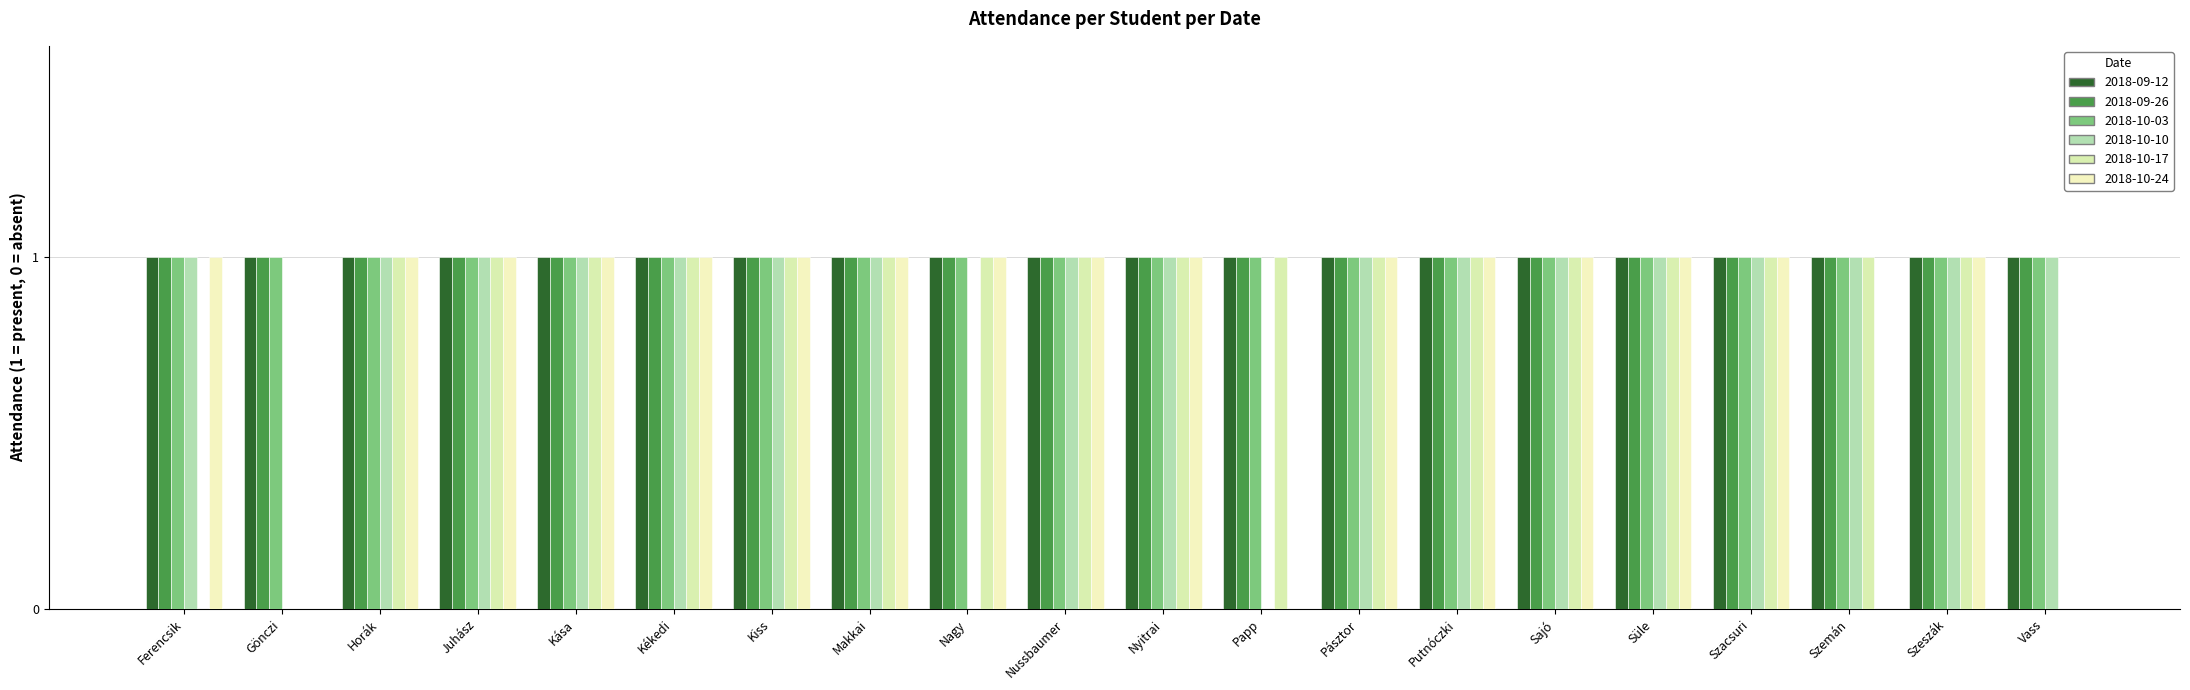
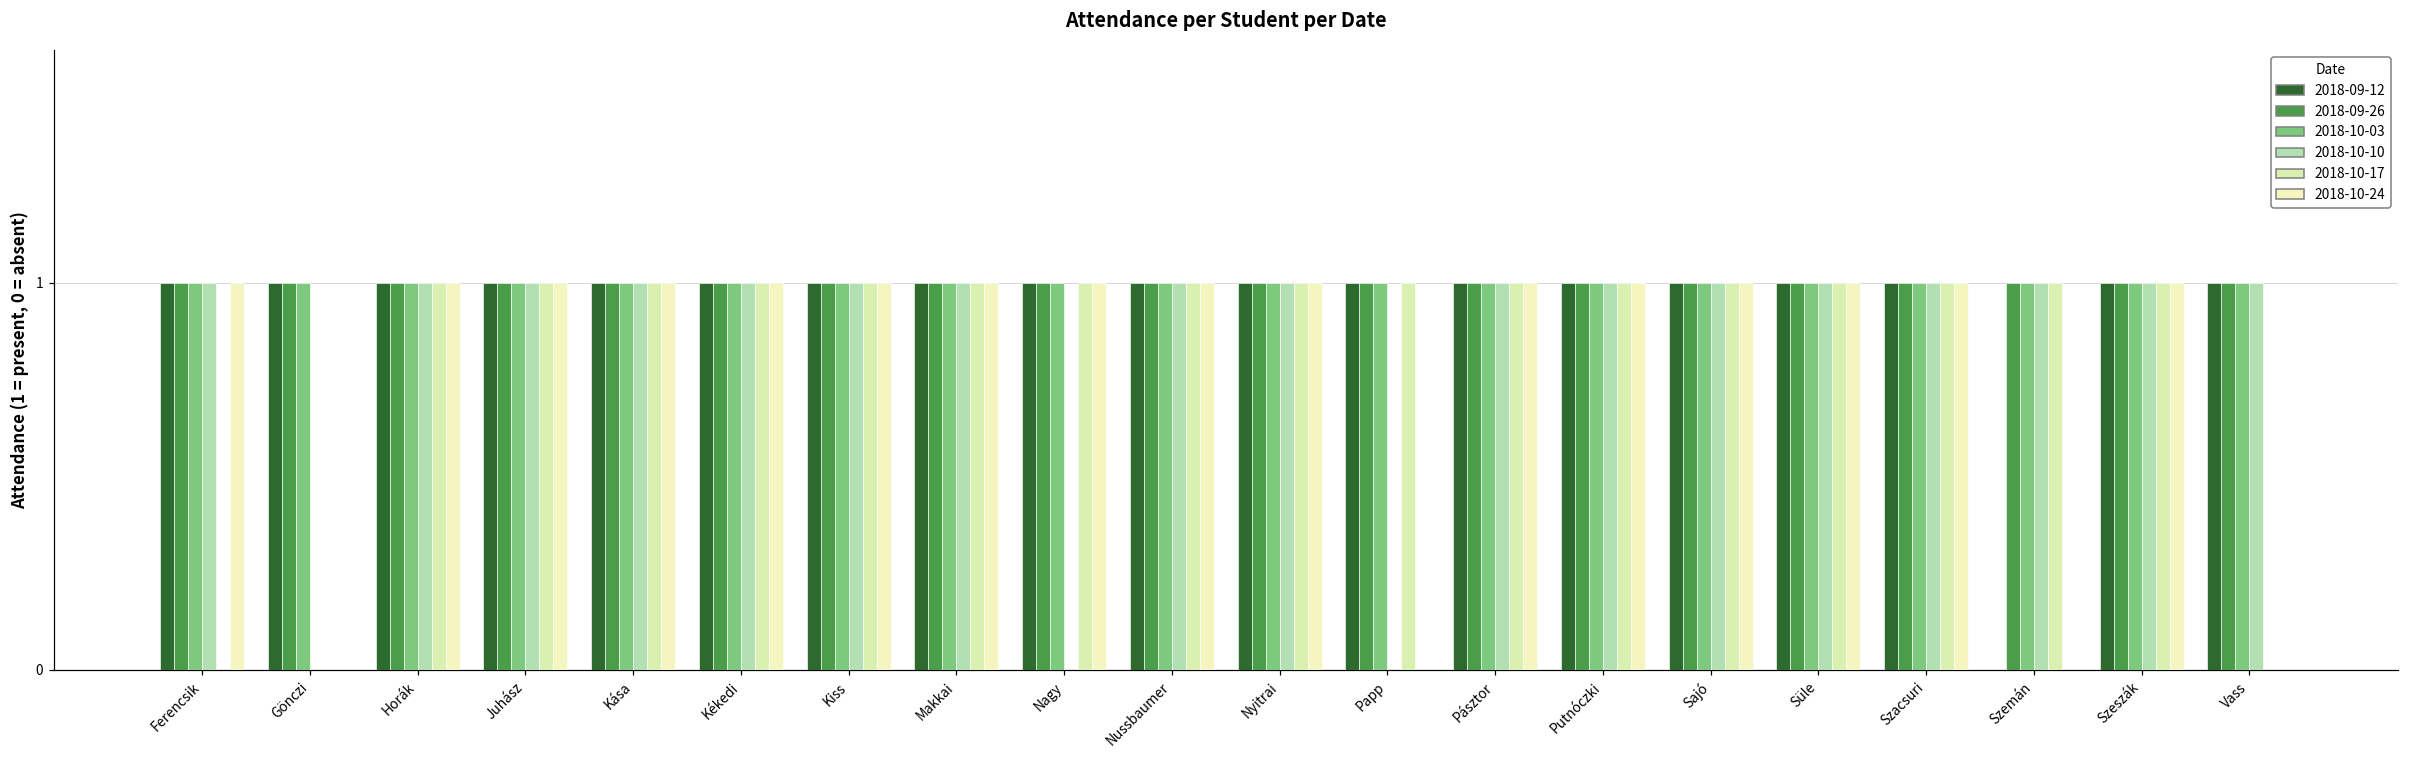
2018-09-12, Szemán: 1 -> 0
